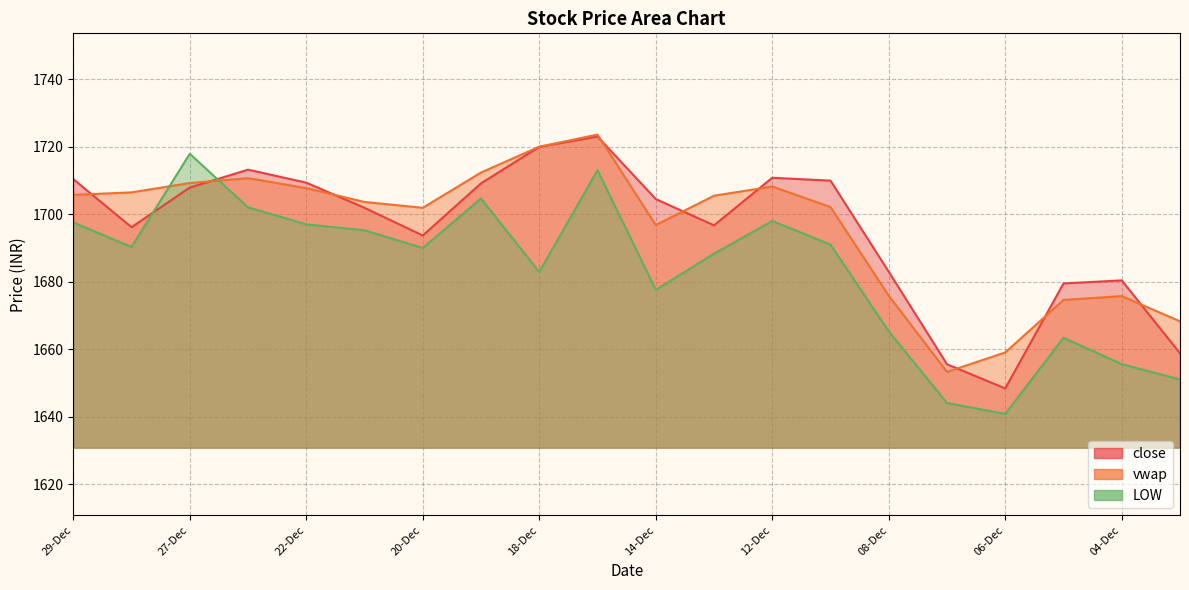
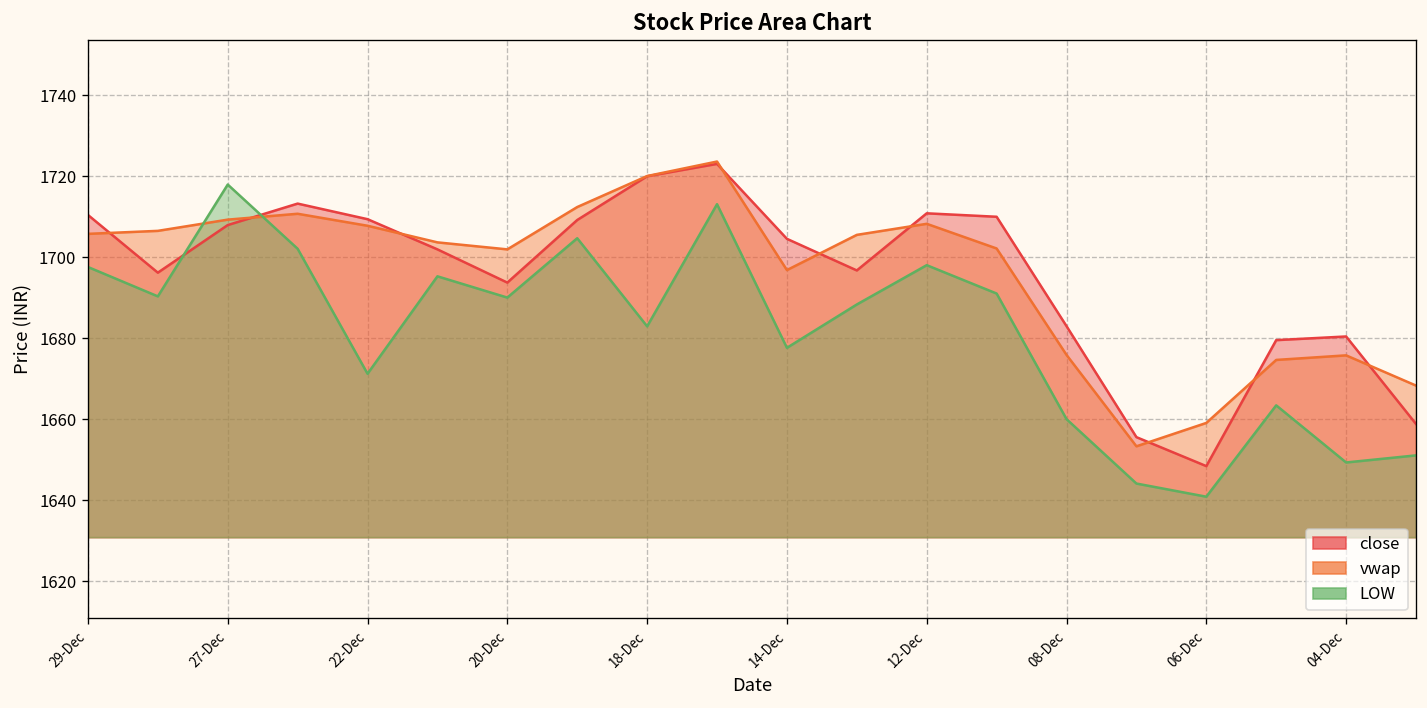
LOW, 22-Dec: 1697 -> 1671
LOW, 08-Dec: 1665 -> 1660
LOW, 04-Dec: 1656 -> 1649
